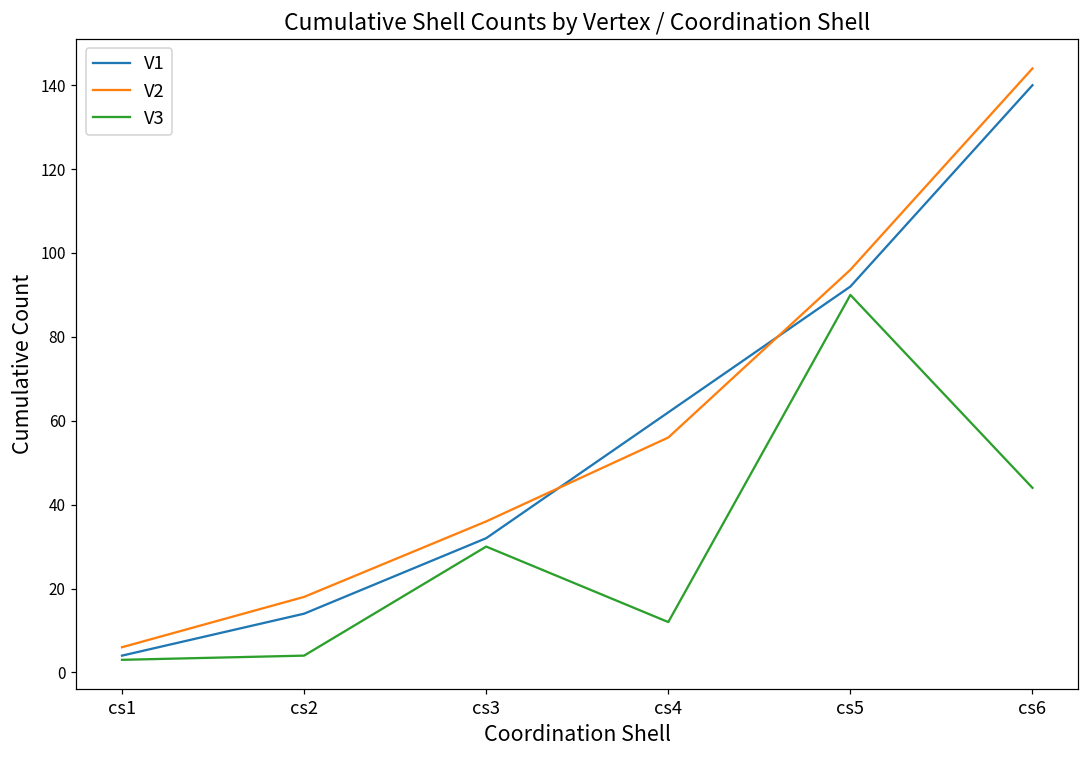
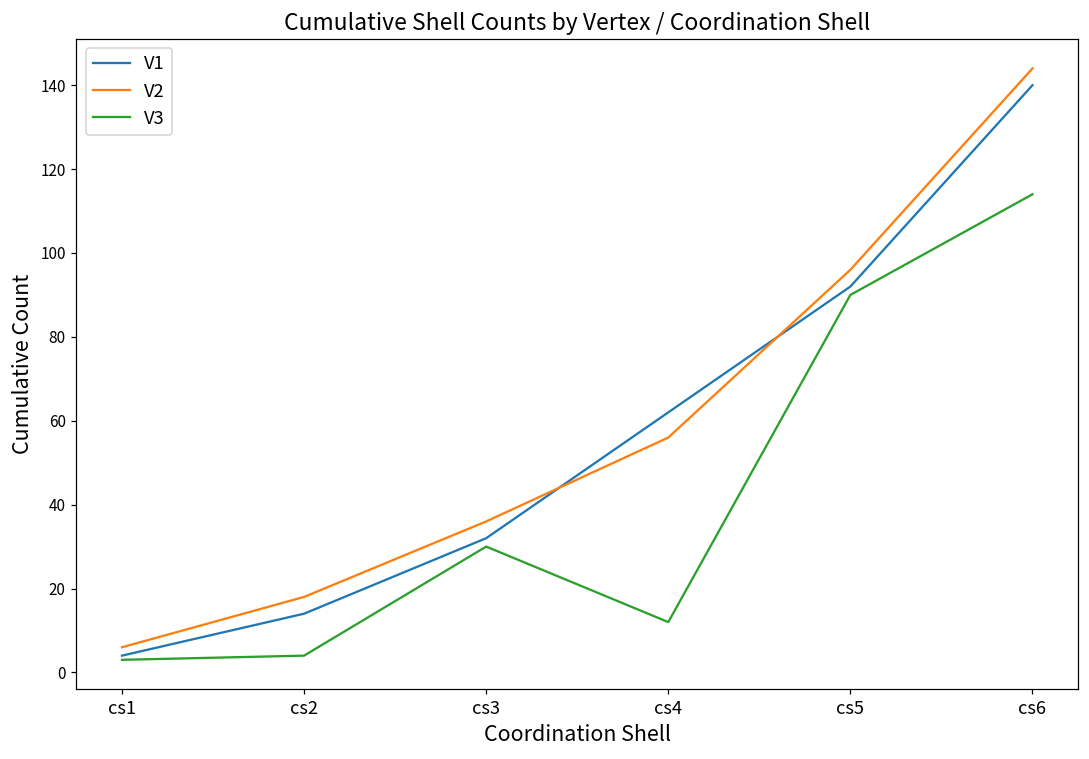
V3, cs6: 44 -> 114
